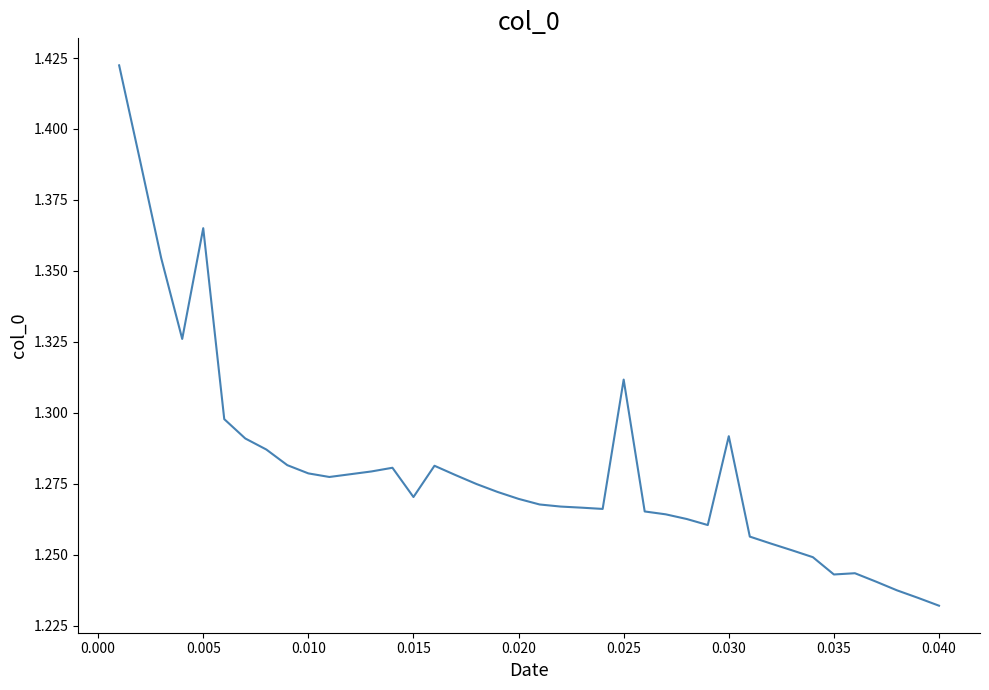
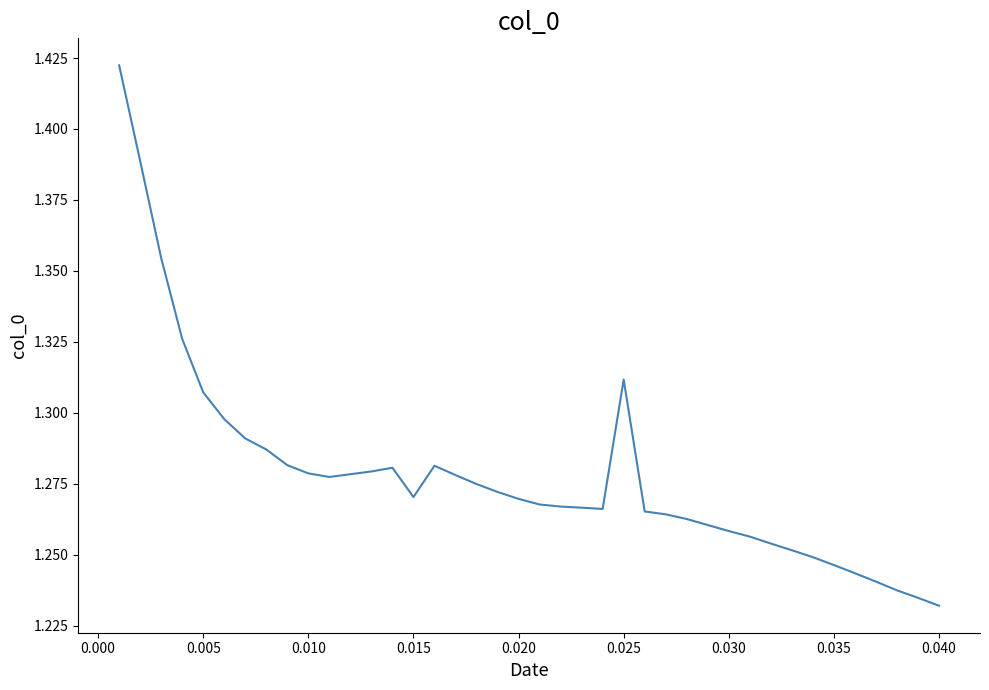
0.005: 1.365 -> 1.307
0.030: 1.292 -> 1.258
0.035: 1.243 -> 1.246
